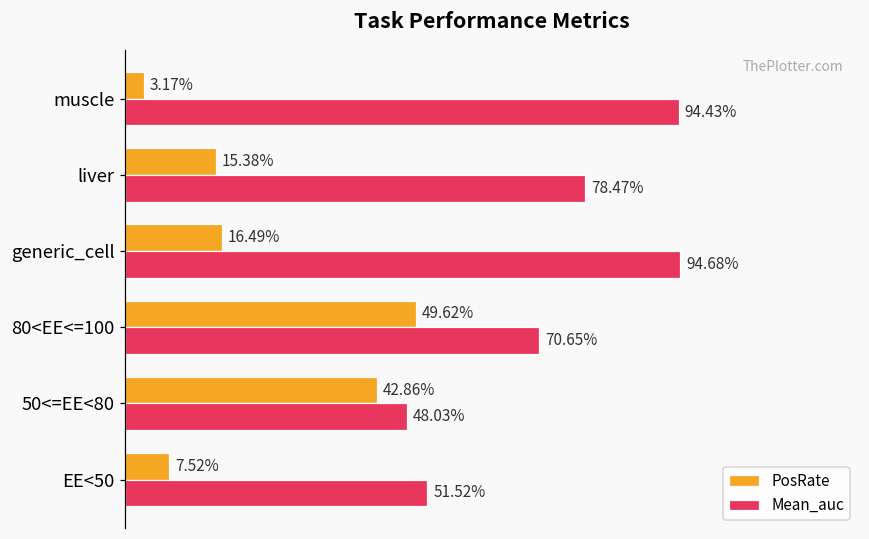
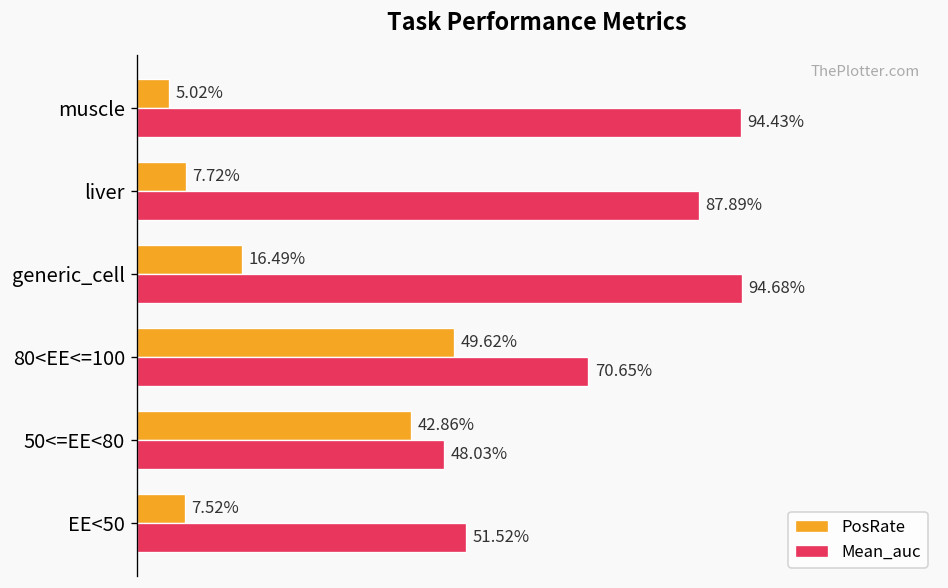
PosRate, muscle: 3.17% -> 5.02%
PosRate, liver: 15.38% -> 7.72%
Mean_auc, liver: 78.47% -> 87.89%
